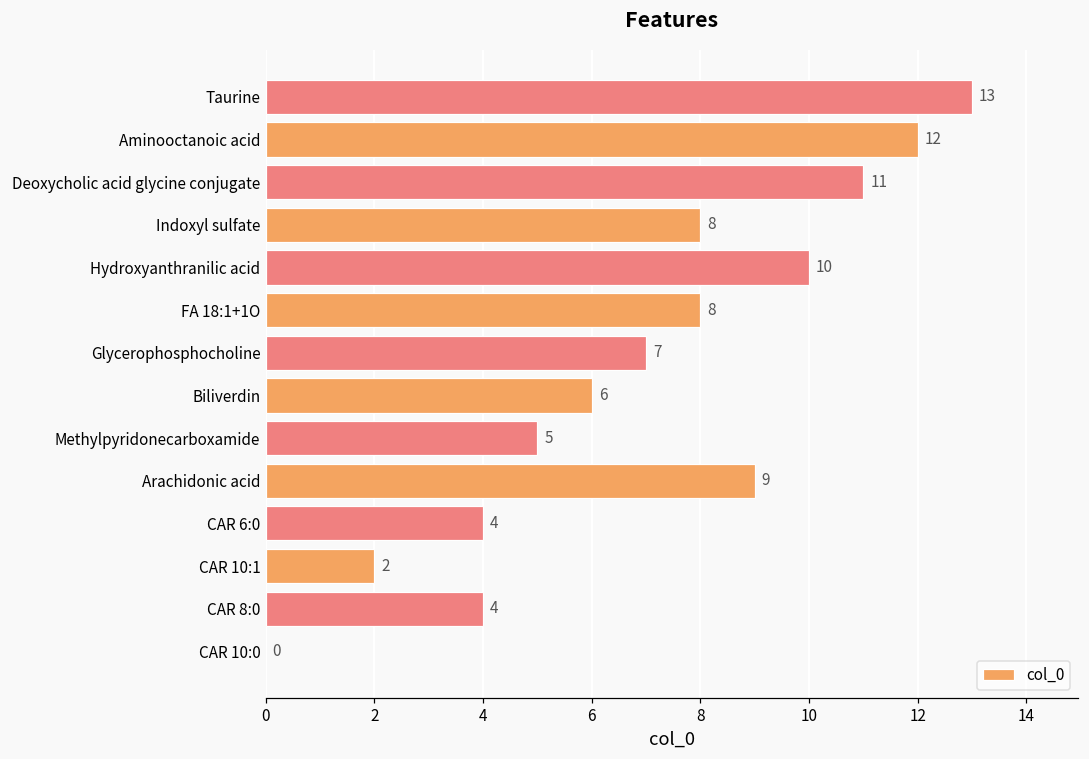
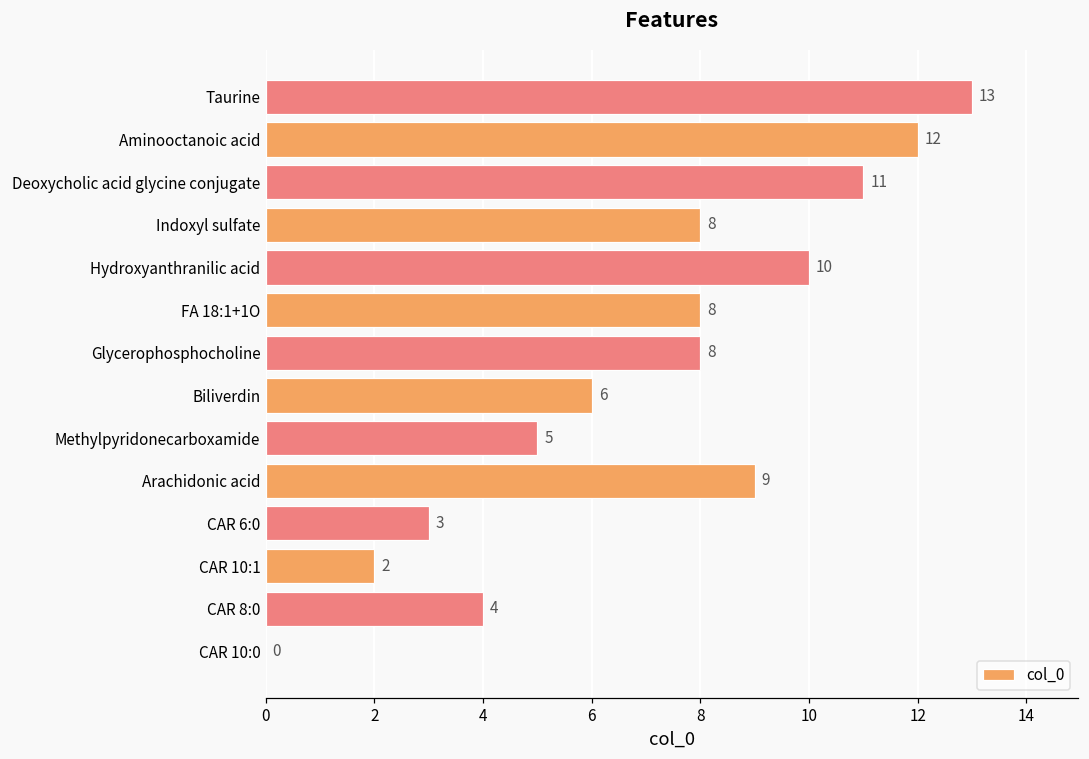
Glycerophosphocholine: 7 -> 8
CAR 6:0: 4 -> 3
